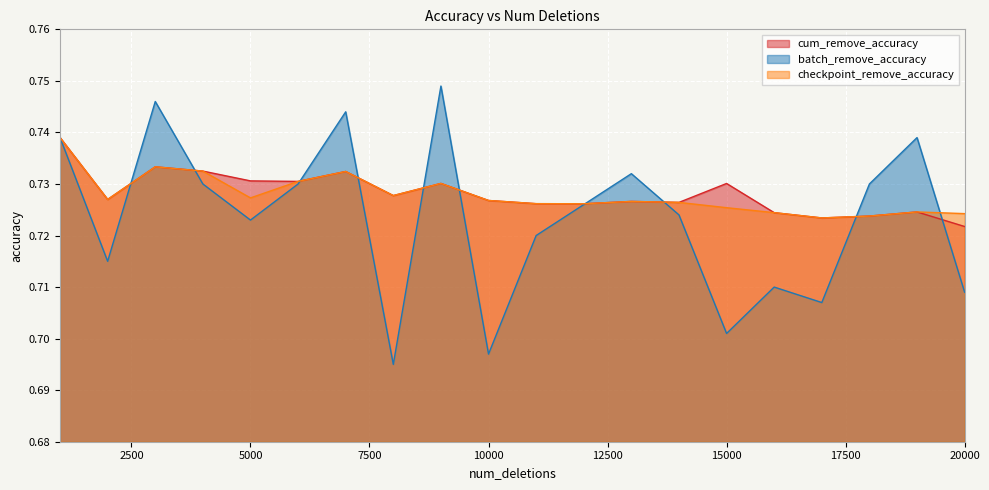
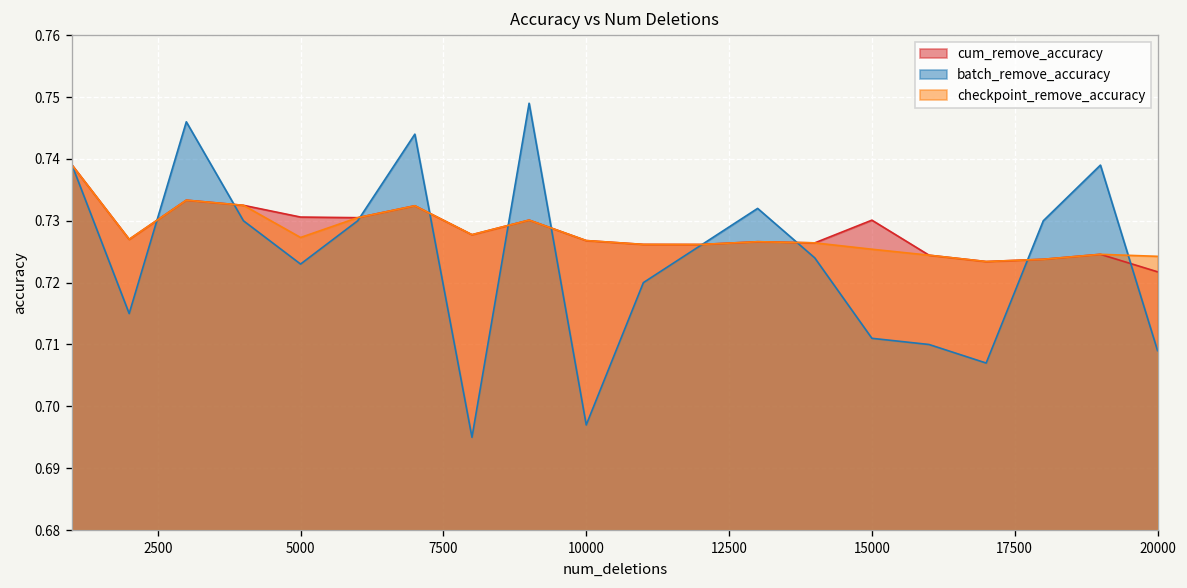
batch_remove_accuracy, 15000: 0.701 -> 0.711
